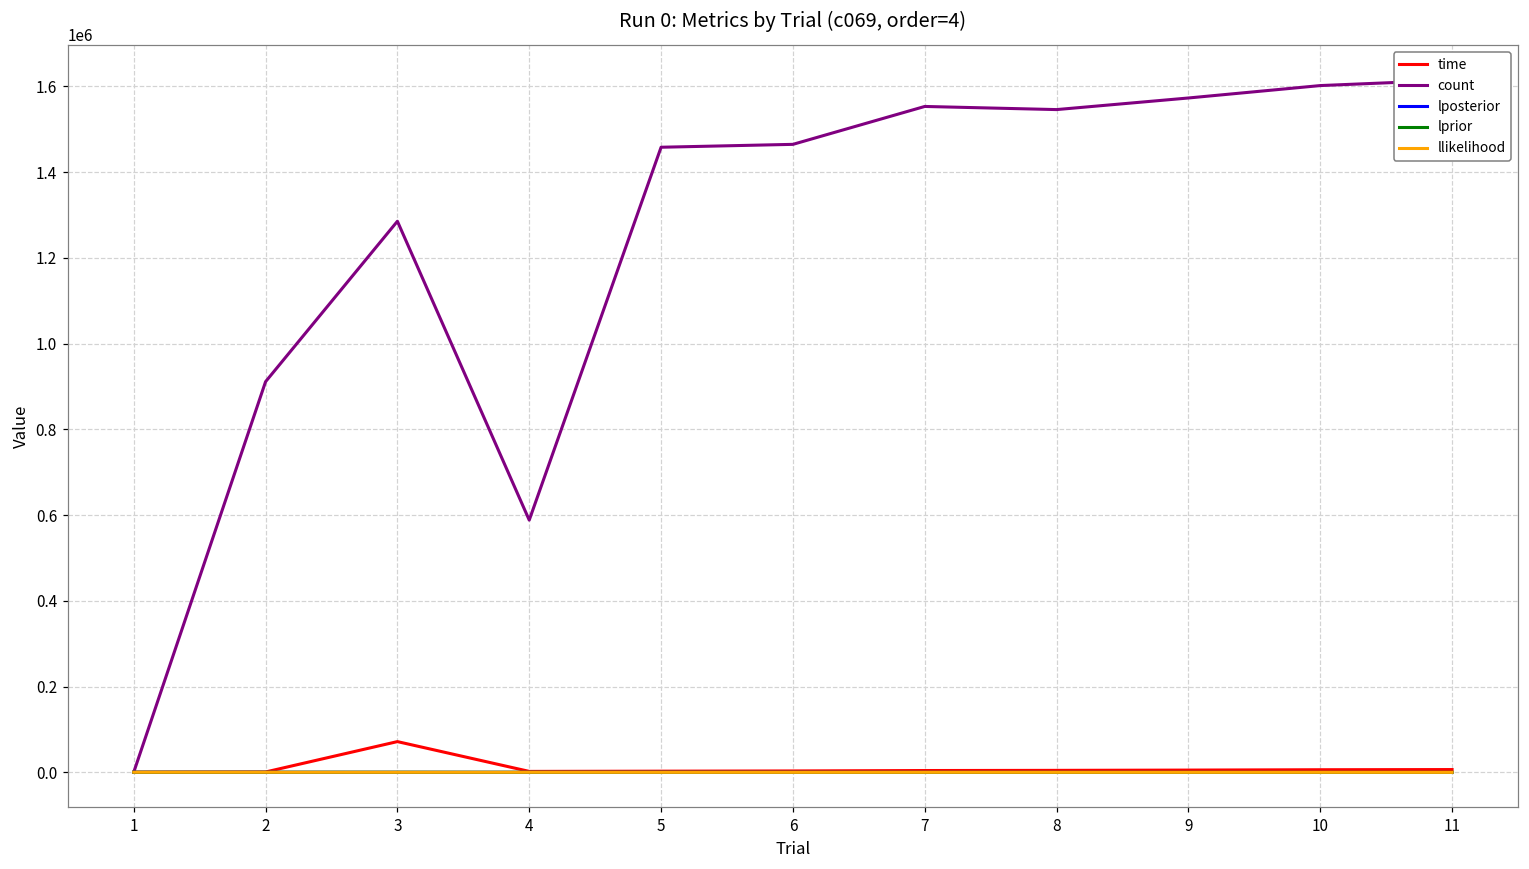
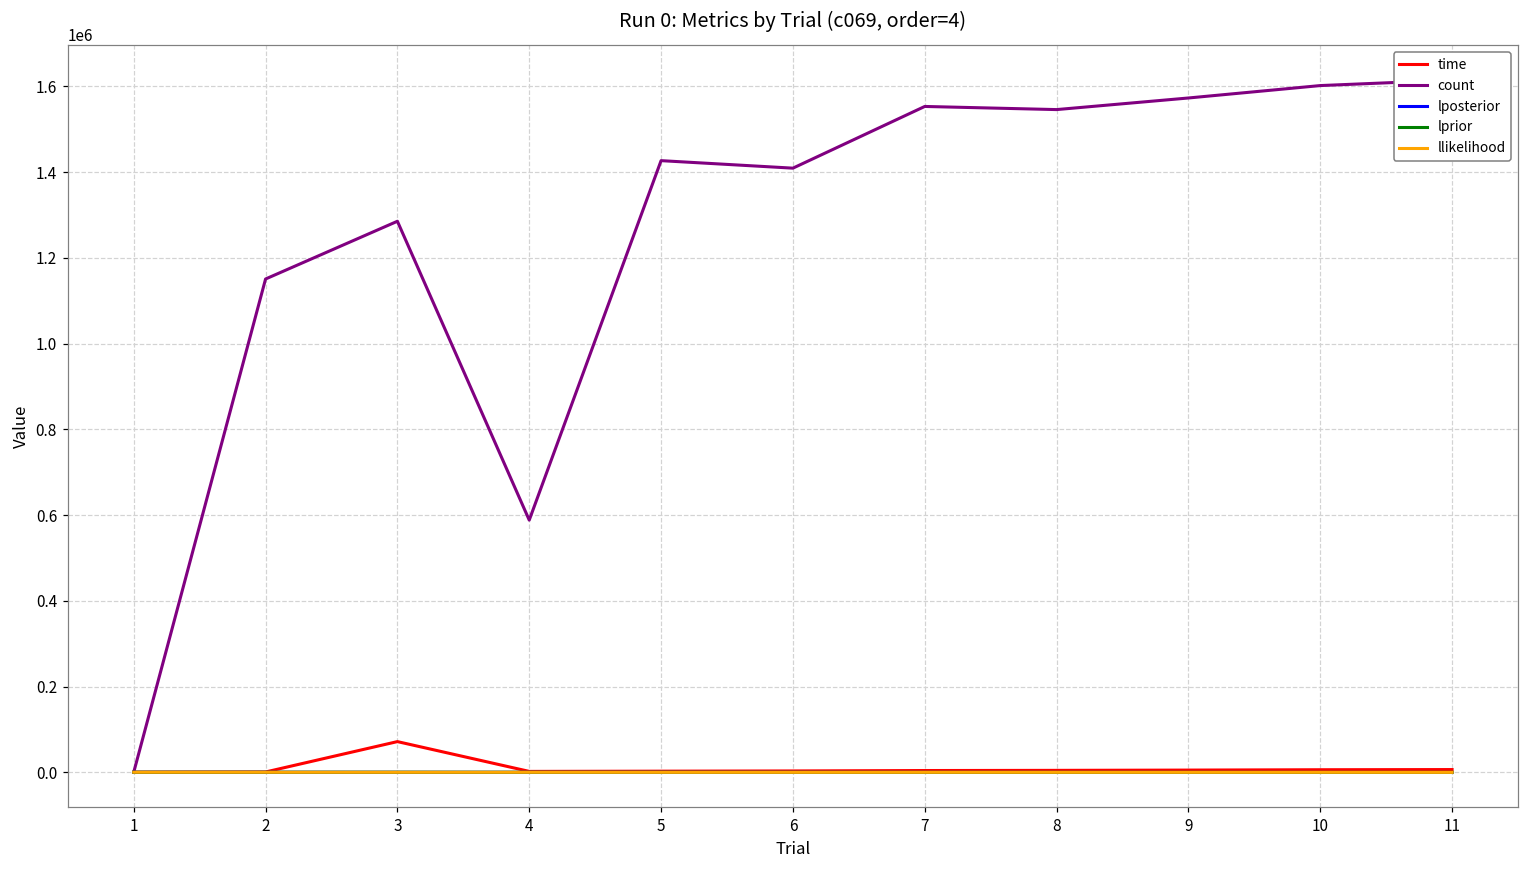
count, 2: 910000 -> 1150000
count, 5: 1460000 -> 1430000
count, 6: 1460000 -> 1410000
